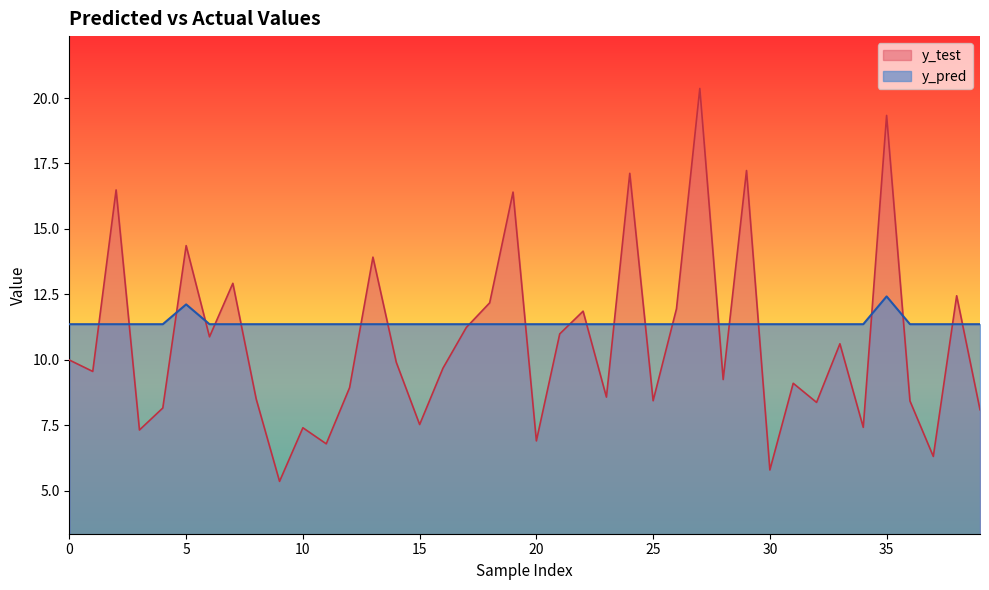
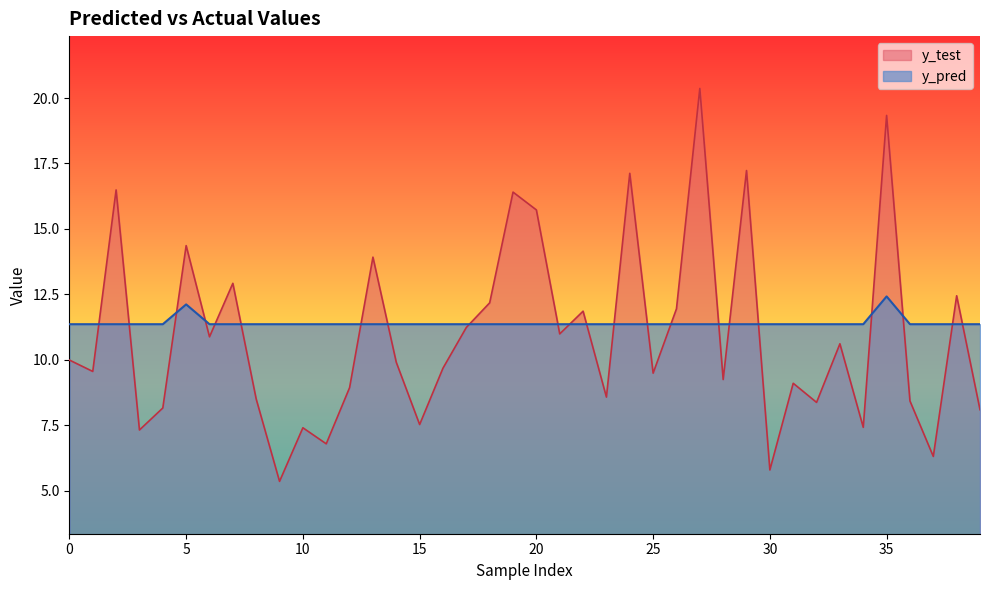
y_test, 20: 6.9 -> 15.7
y_test, 25: 8.4 -> 9.5
